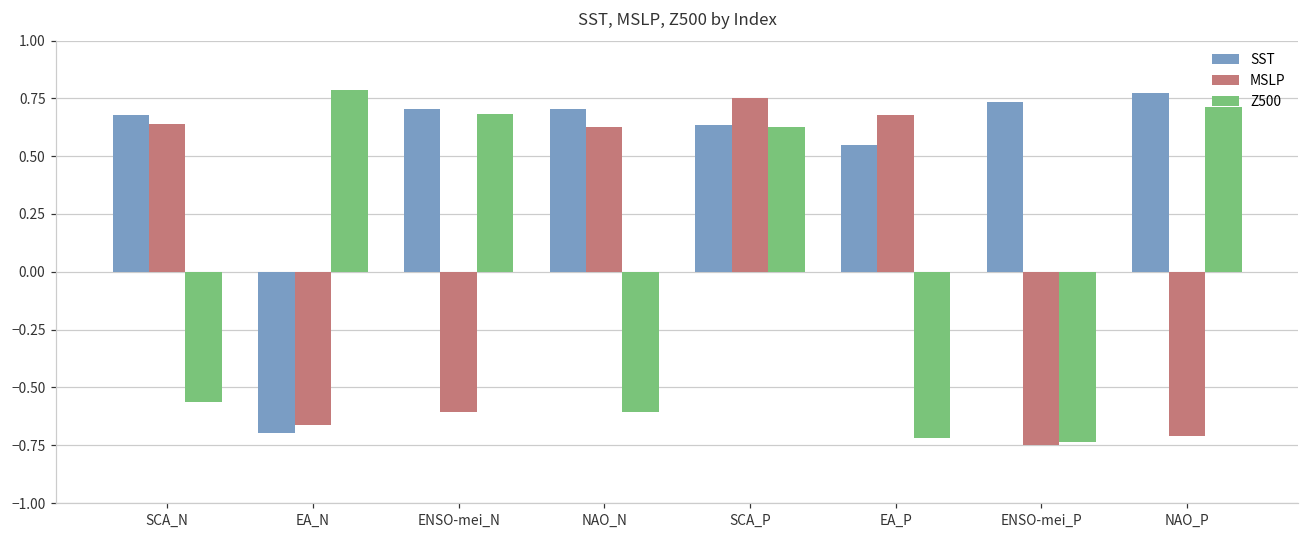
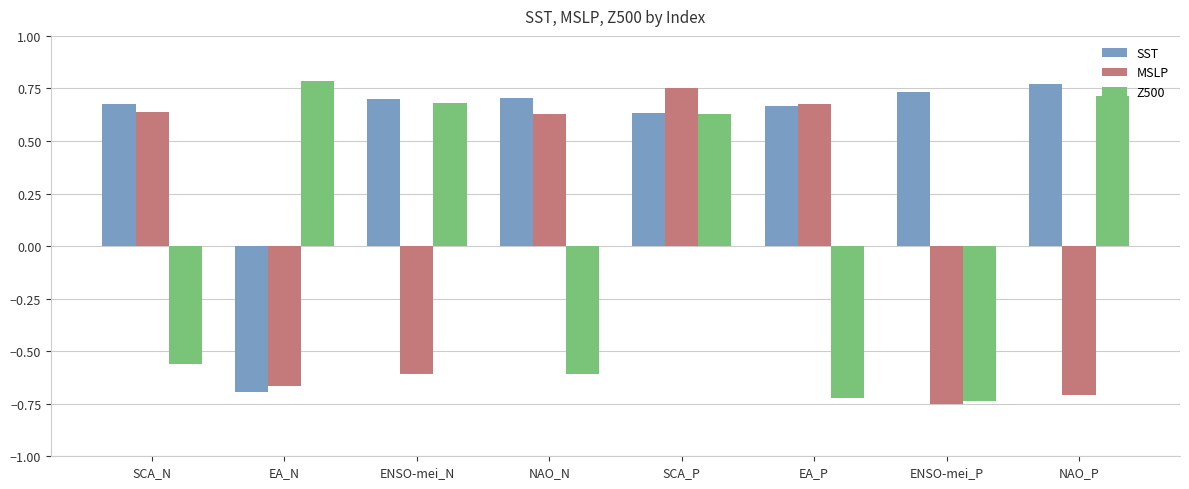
SST, EA_P: 0.55 -> 0.67
